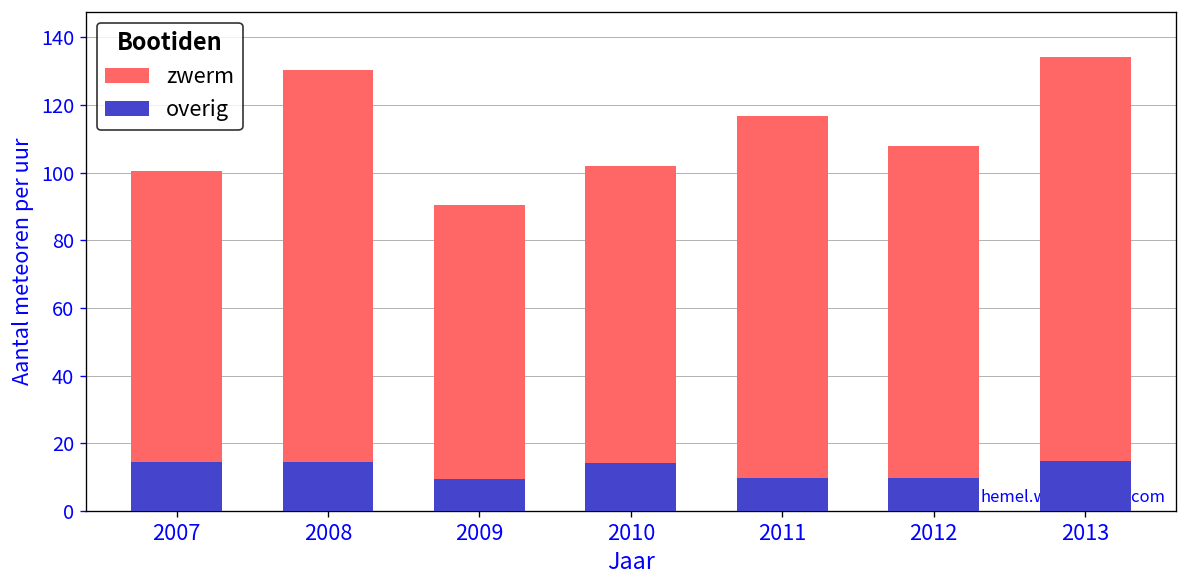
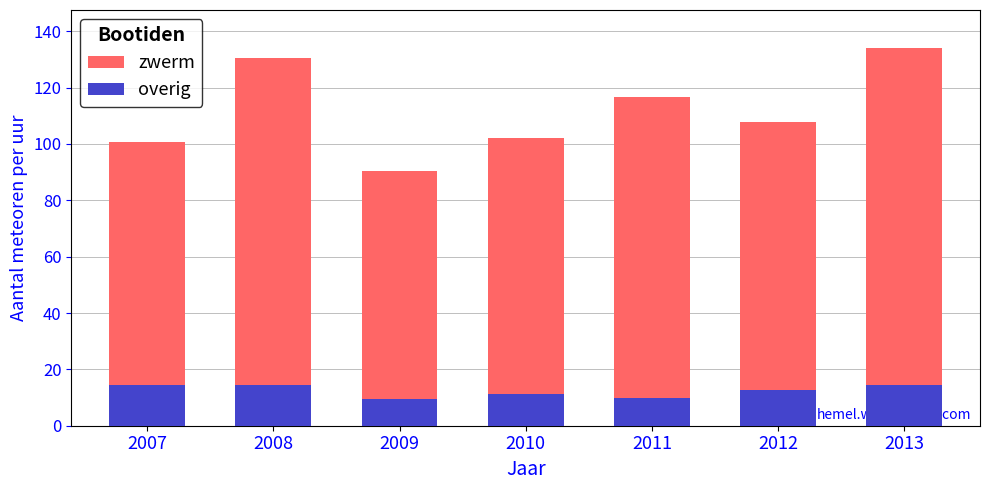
overig, 2010: 14 -> 11
overig, 2012: 10 -> 13
